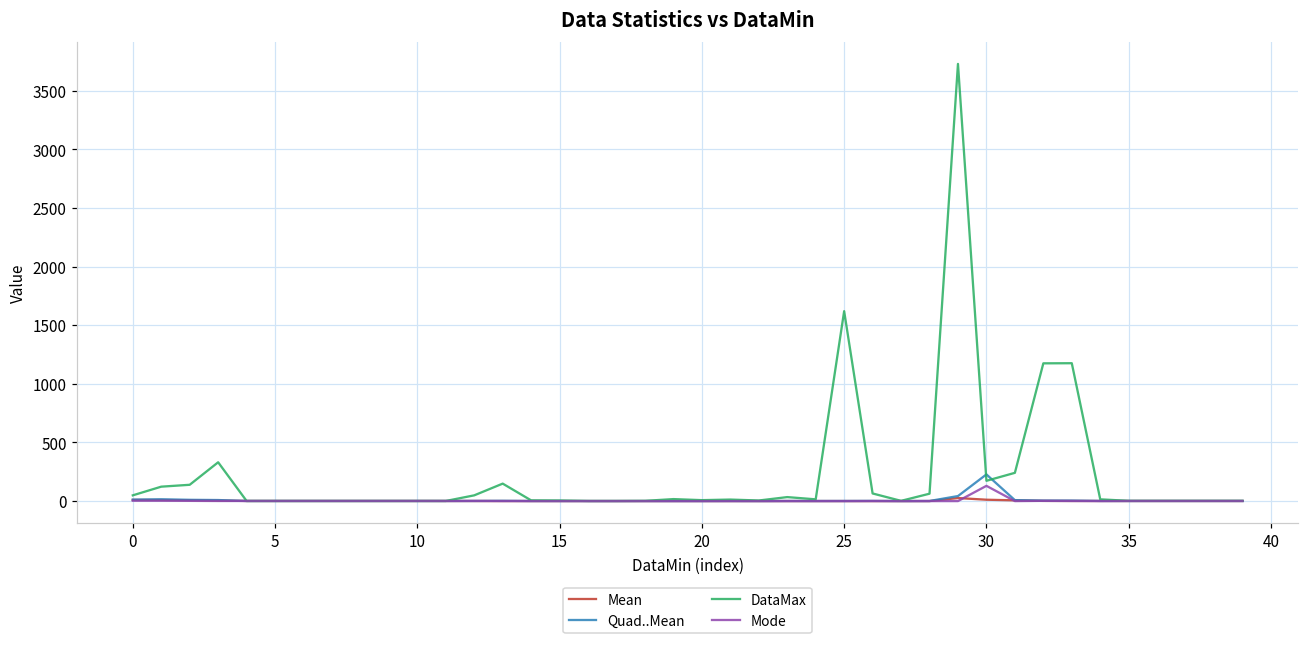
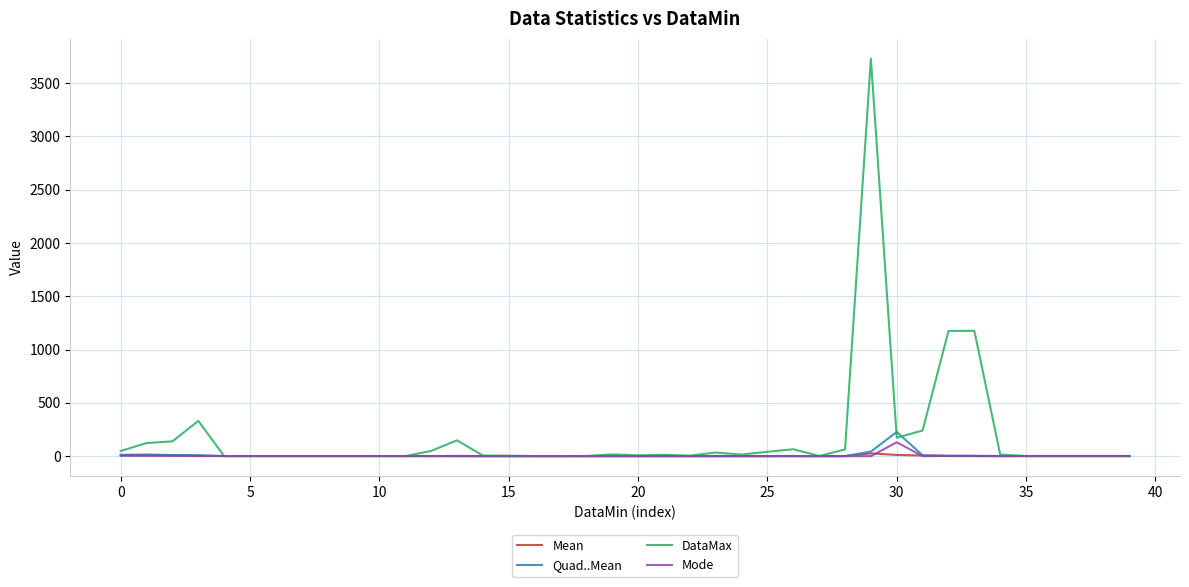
DataMax, 25: 1620 -> 40
